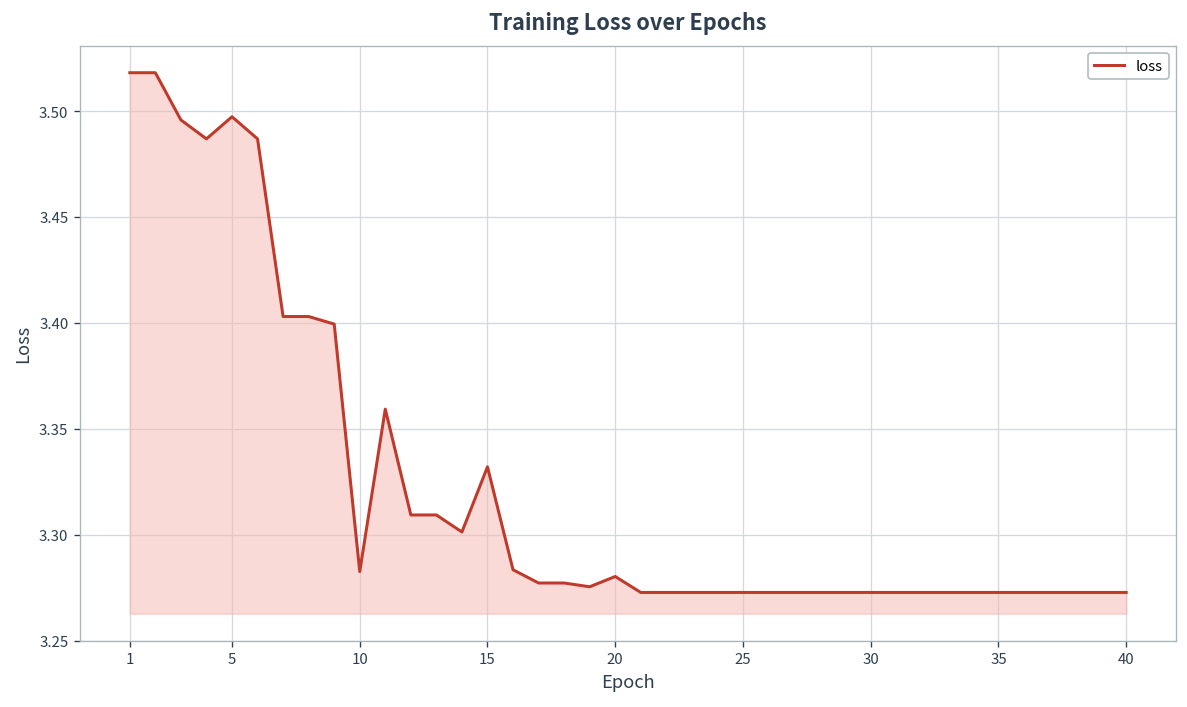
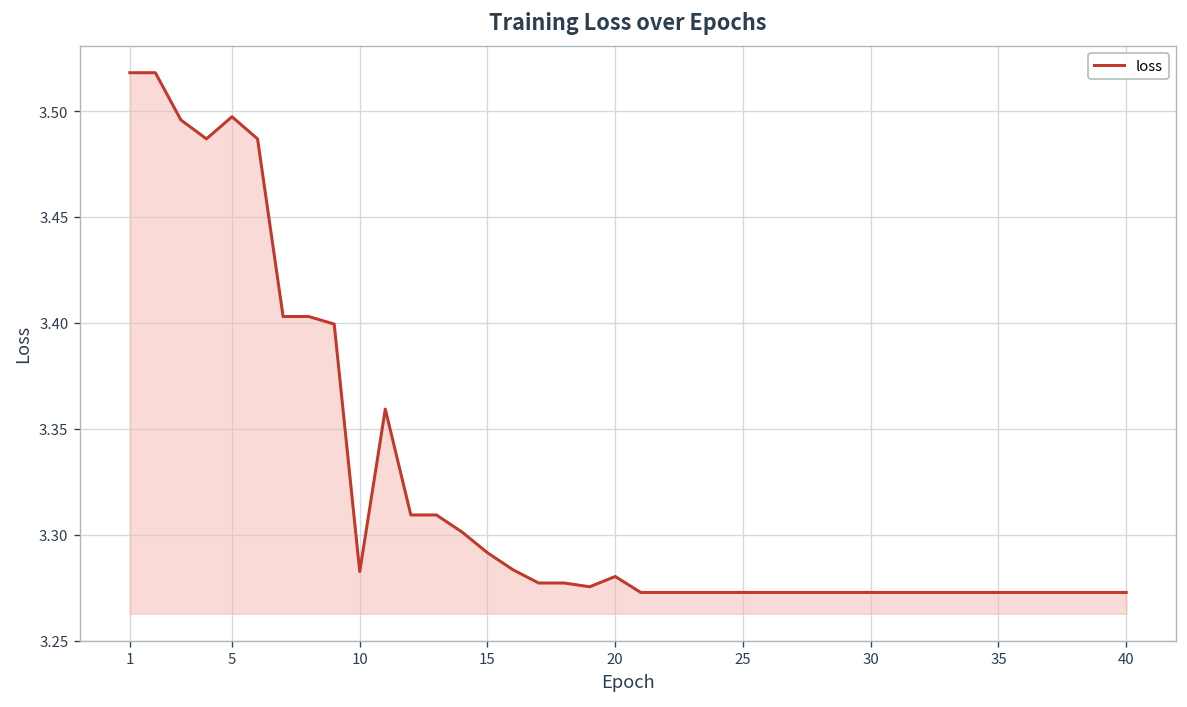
15: 3.332 -> 3.291
